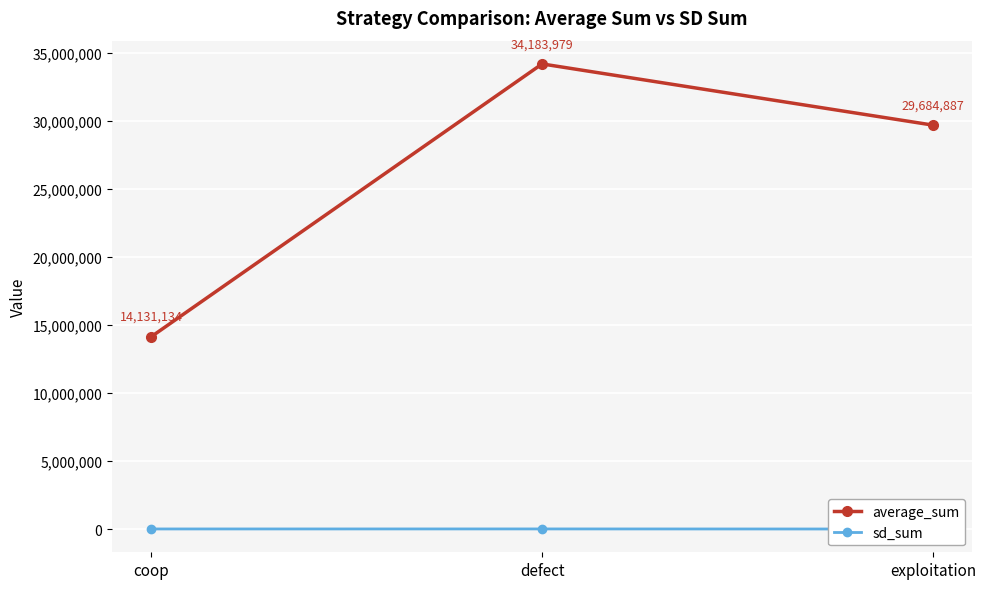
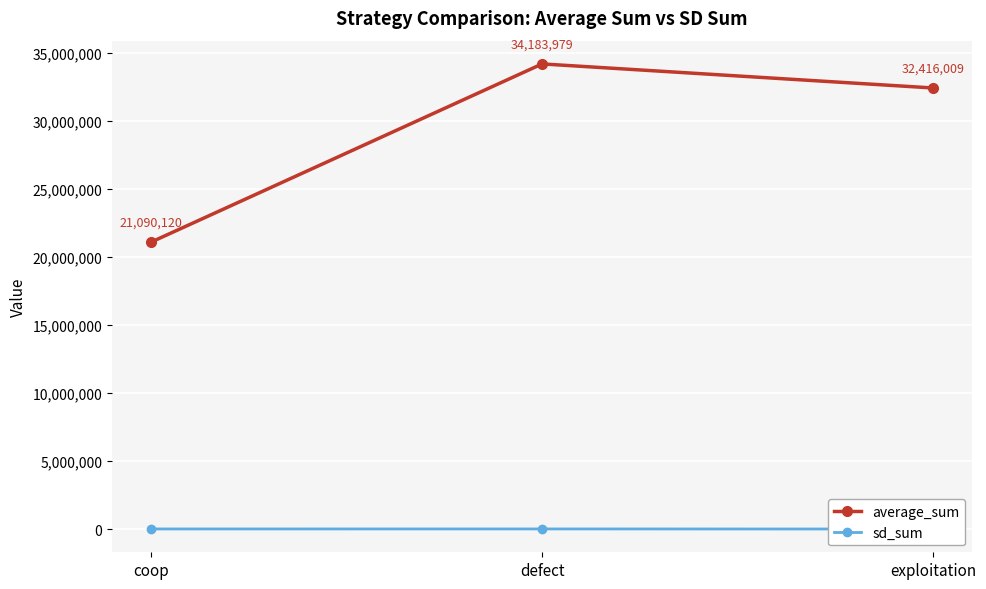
average_sum, coop: 14,131,134 -> 21,090,120
average_sum, exploitation: 29,684,887 -> 32,416,009
